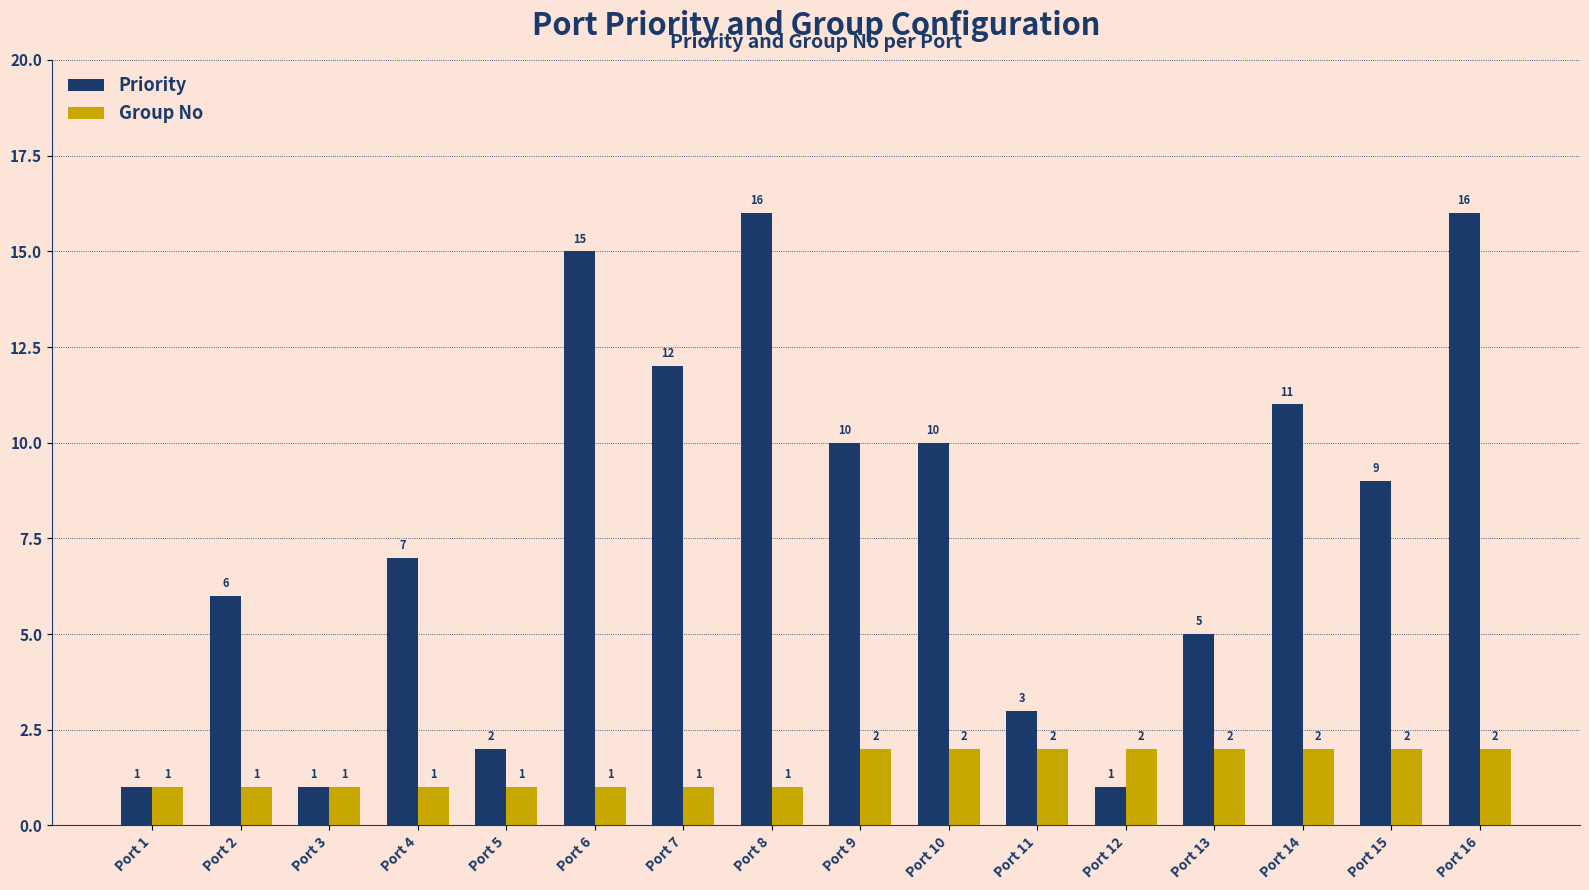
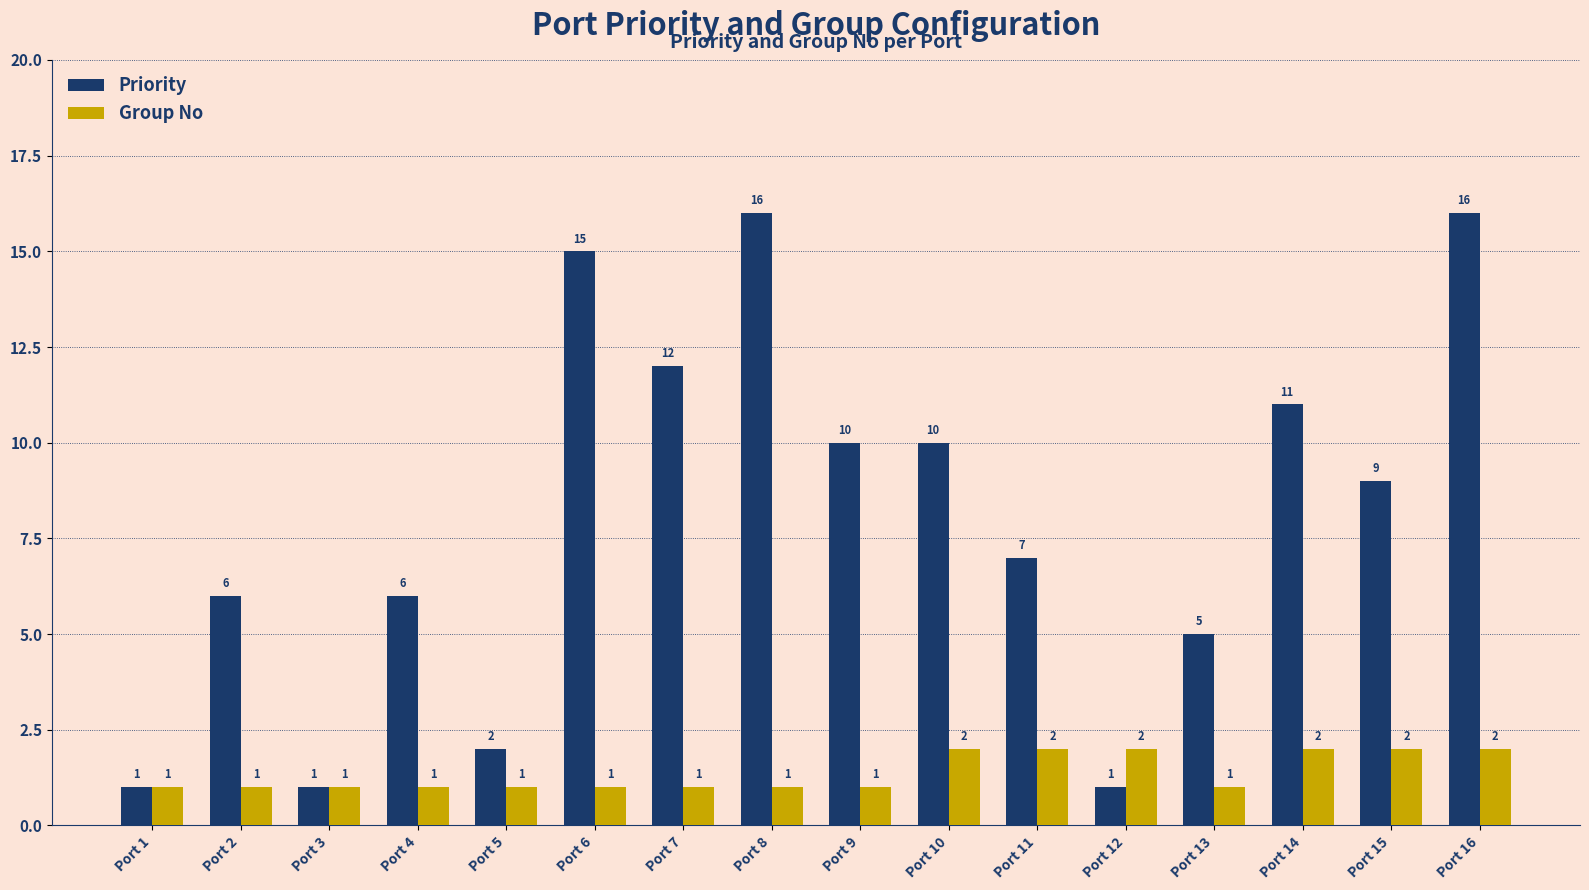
Priority, Port 4: 7 -> 6
Group No, Port 9: 2 -> 1
Priority, Port 11: 3 -> 7
Group No, Port 13: 2 -> 1
